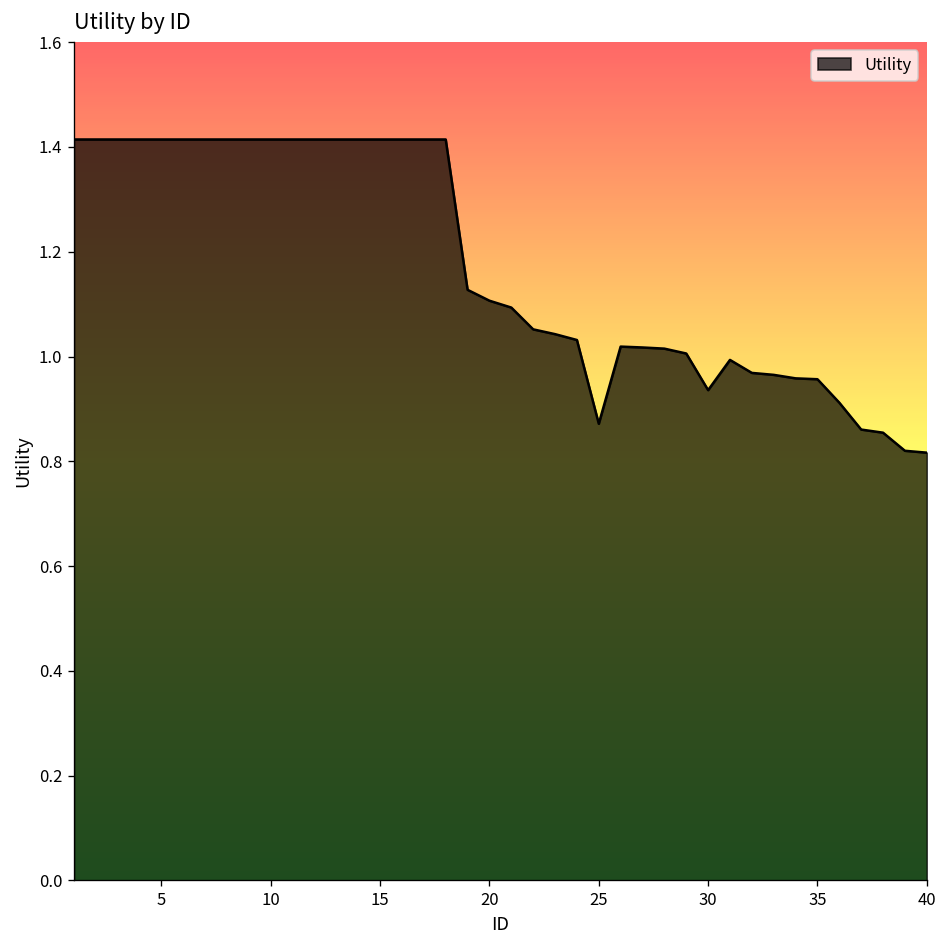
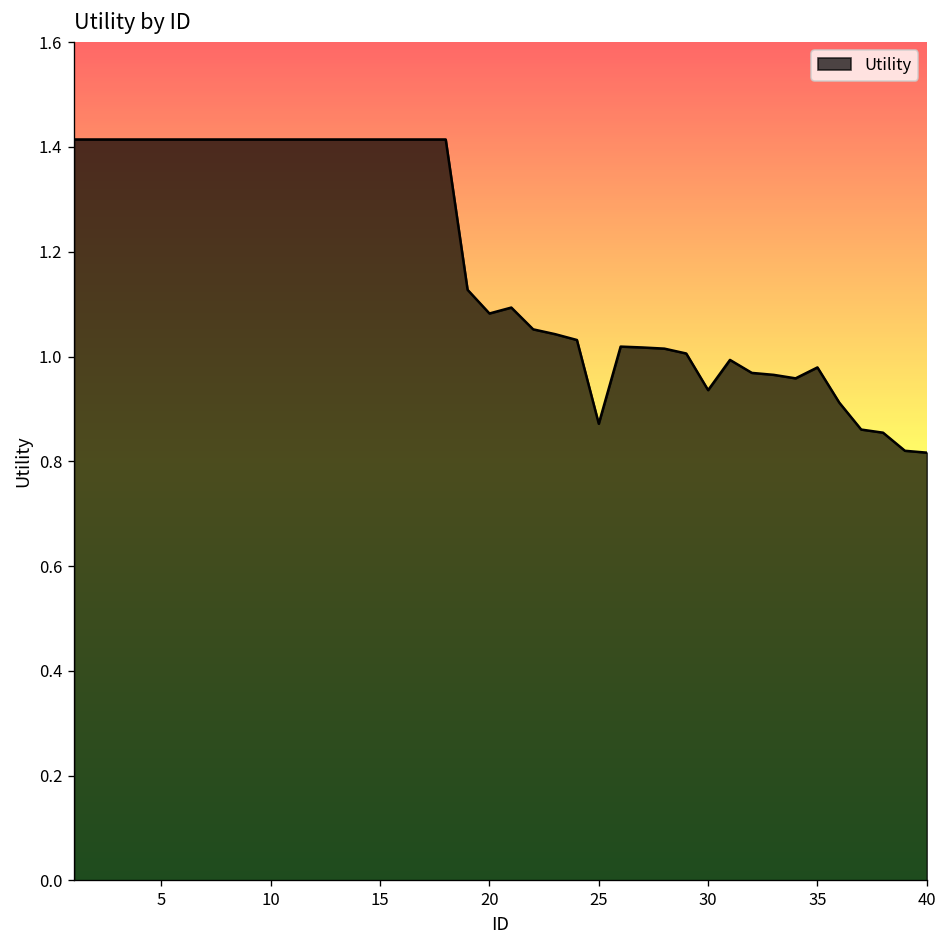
20: 1.11 -> 1.08
35: 0.96 -> 0.98
